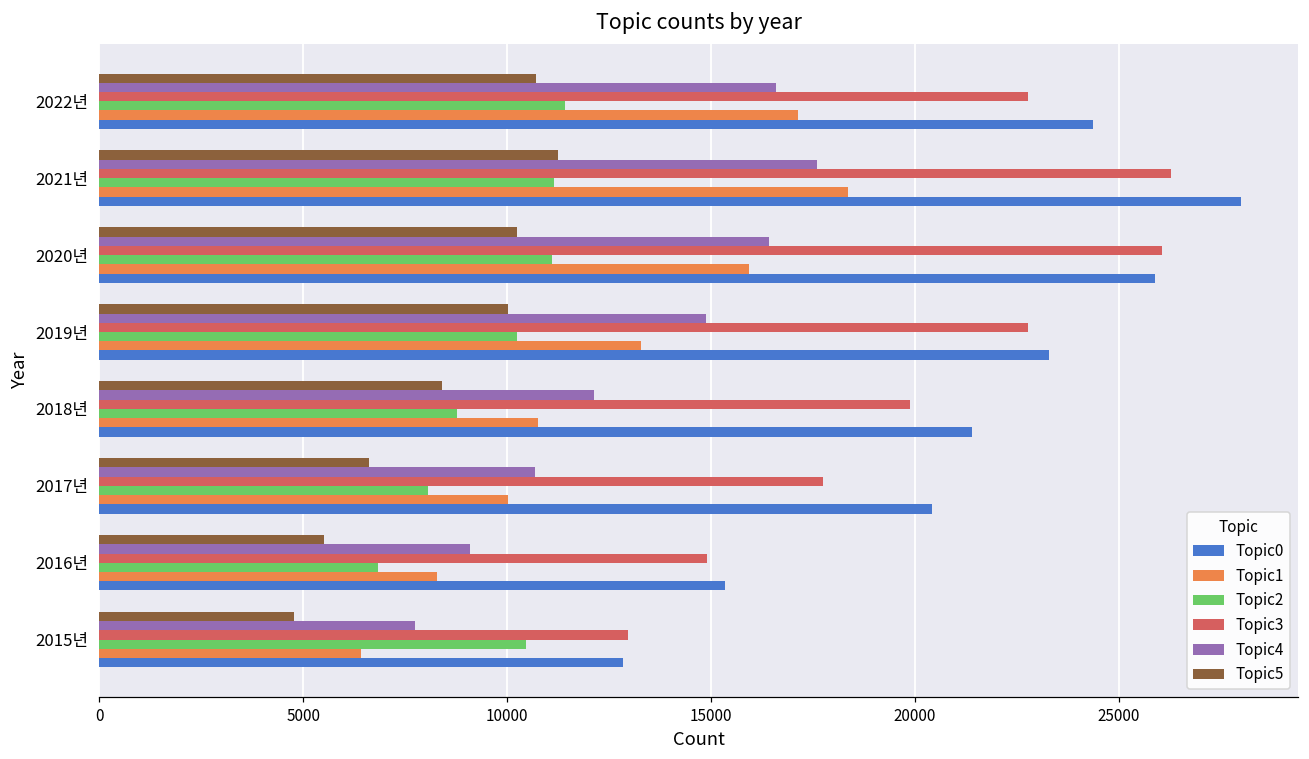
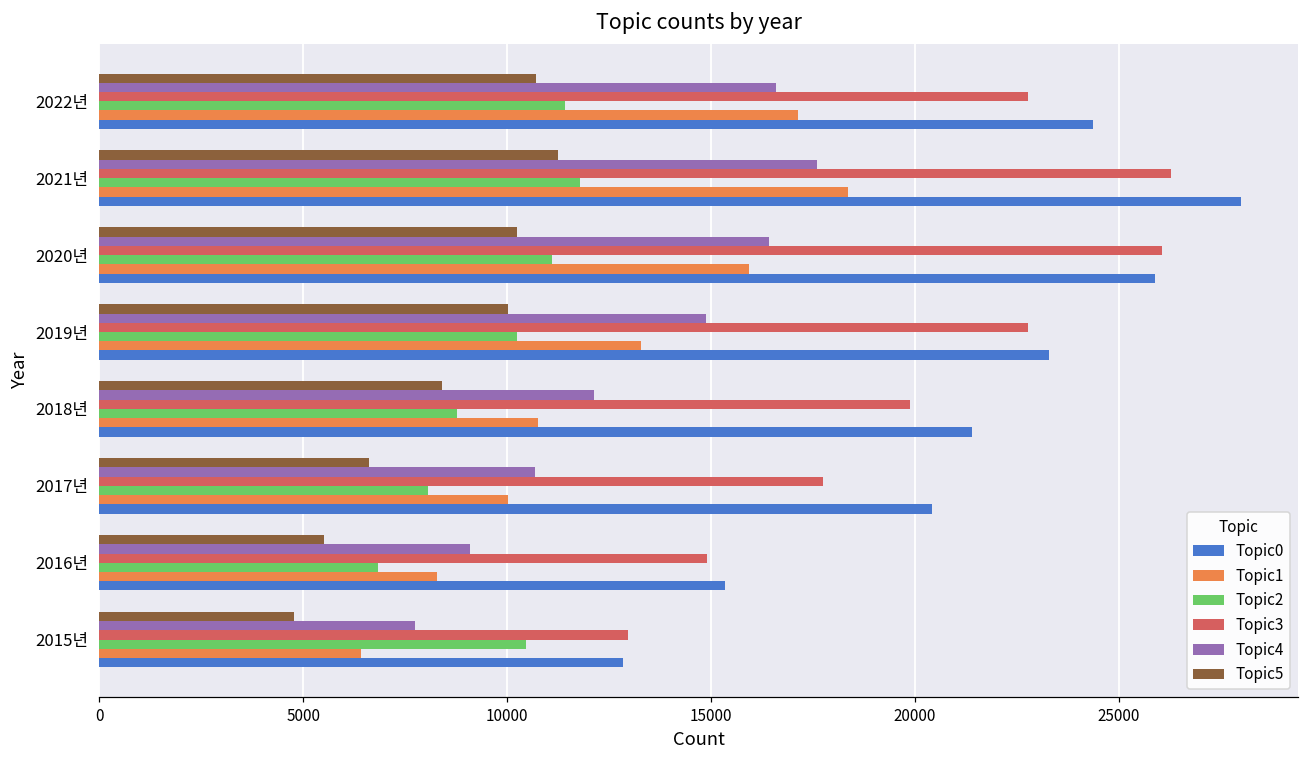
Topic2, 2021년: 11200 -> 11800
